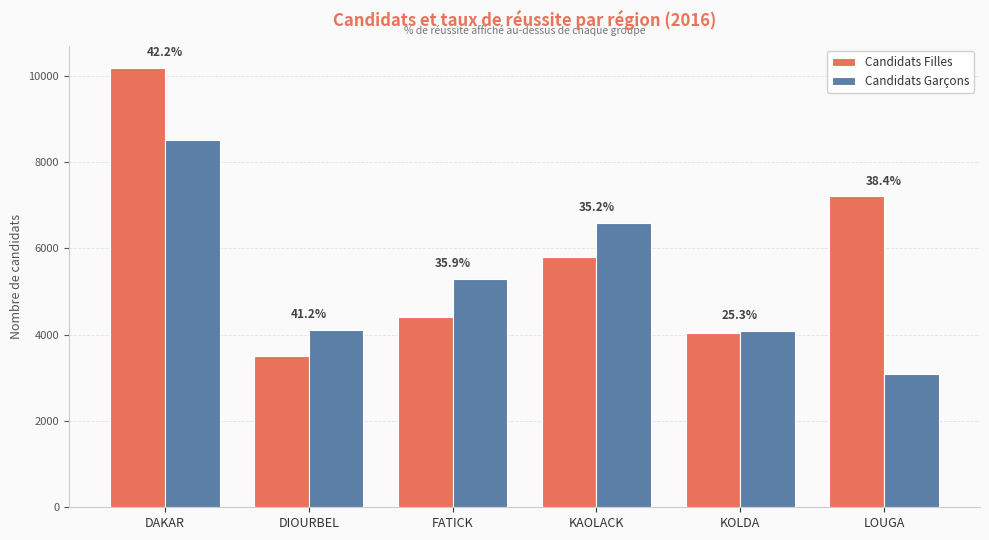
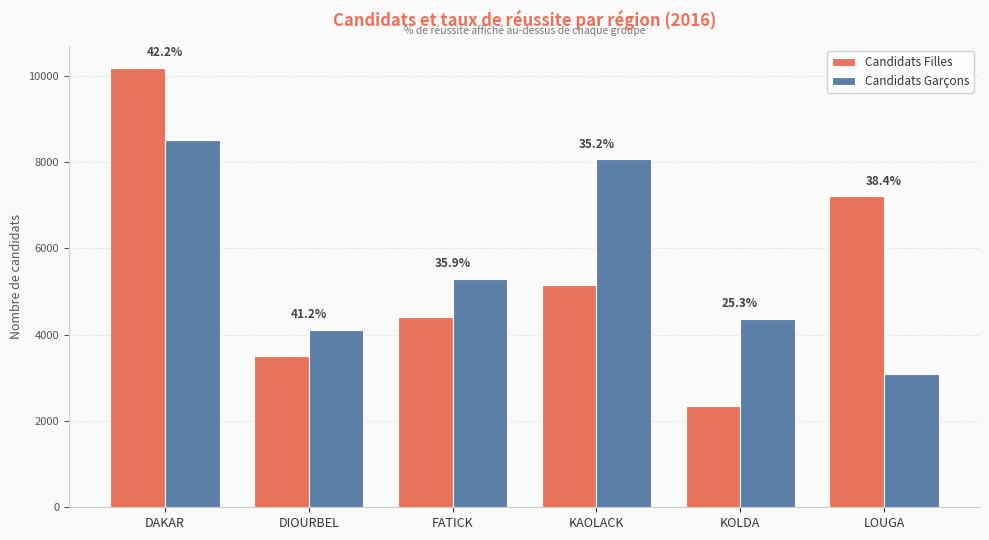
Candidats Filles, KAOLACK: 5800 -> 5100
Candidats Garçons, KAOLACK: 6600 -> 8100
Candidats Filles, KOLDA: 4000 -> 2300
Candidats Garçons, KOLDA: 4100 -> 4400
